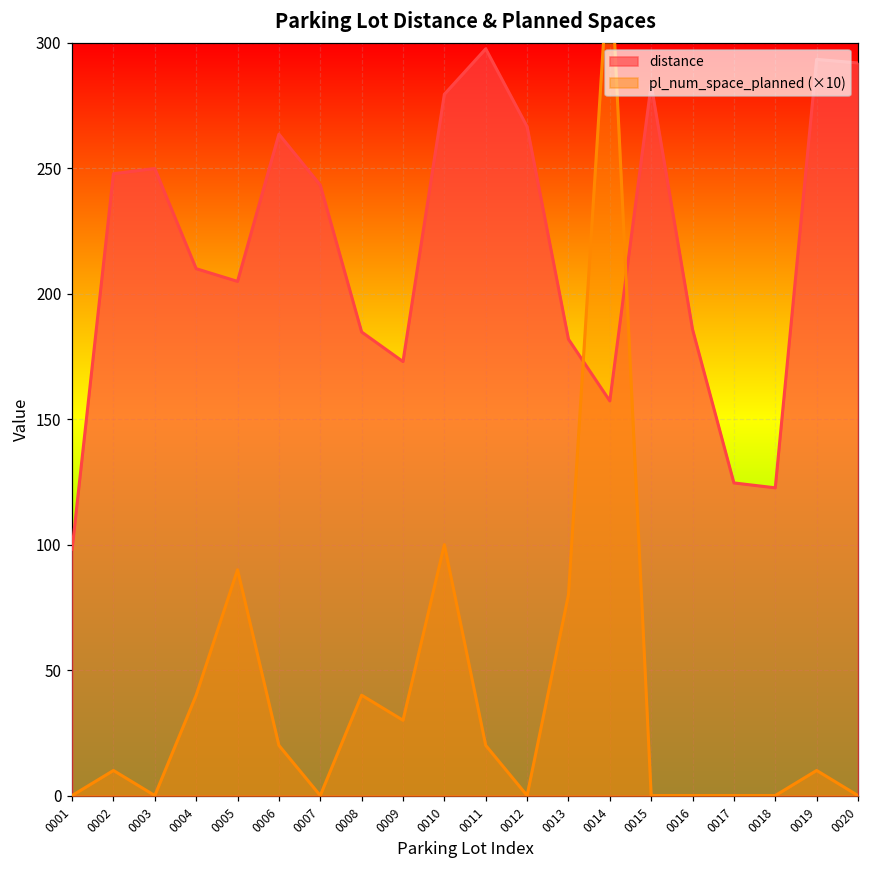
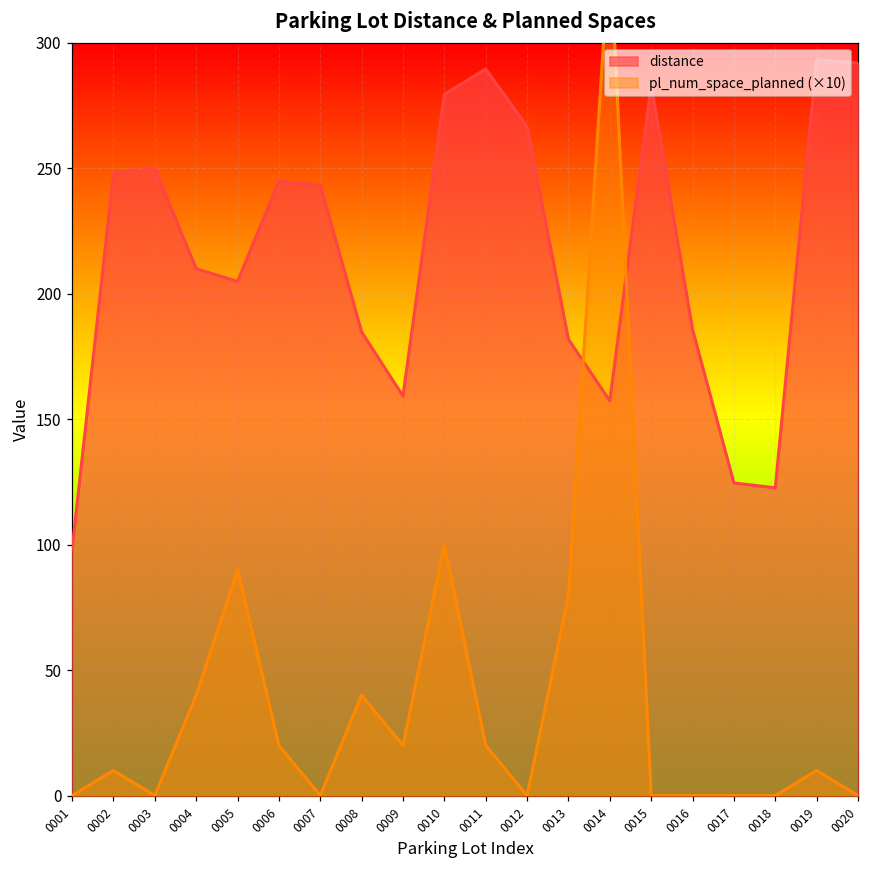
distance, 0006: 264 -> 245
distance, 0009: 173 -> 159
pl_num_space_planned (×10), 0009: 30 -> 20
distance, 0011: 298 -> 290
